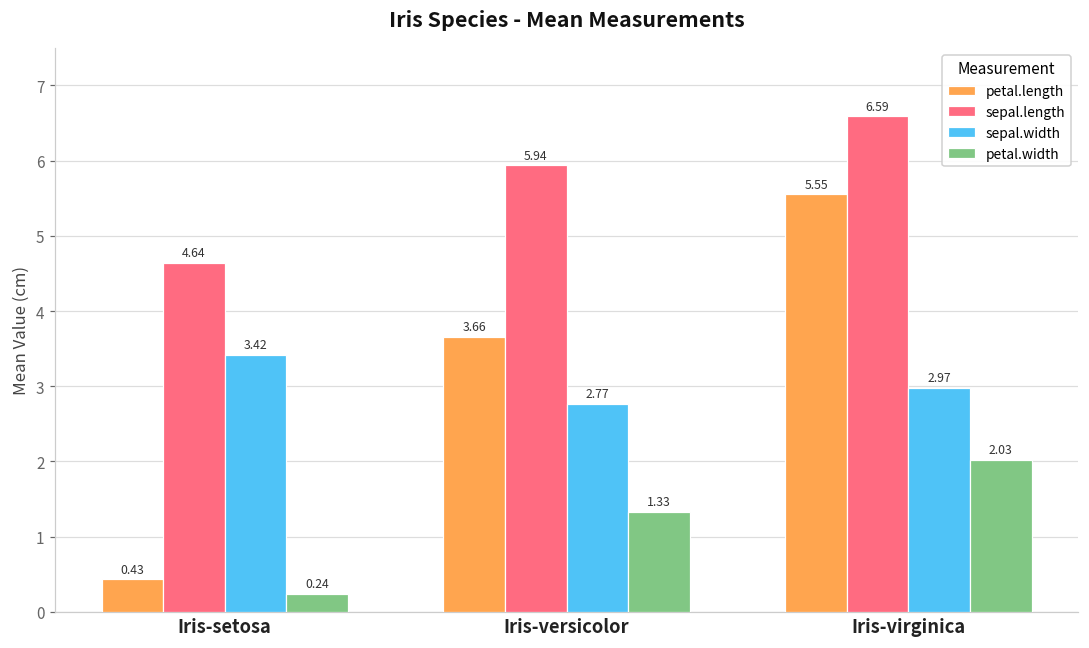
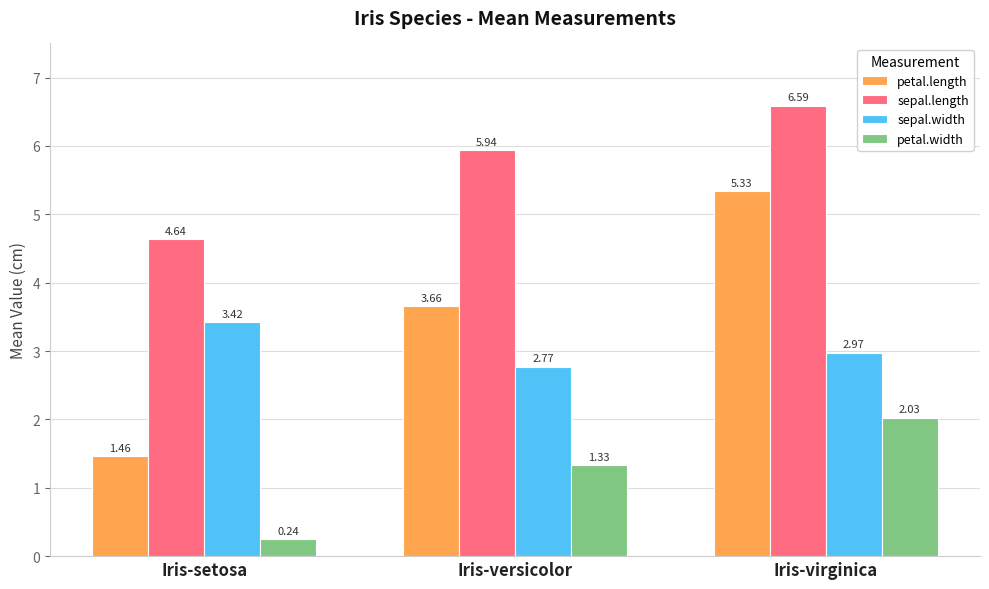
petal.length, Iris-setosa: 0.43 -> 1.46
petal.length, Iris-virginica: 5.55 -> 5.33
